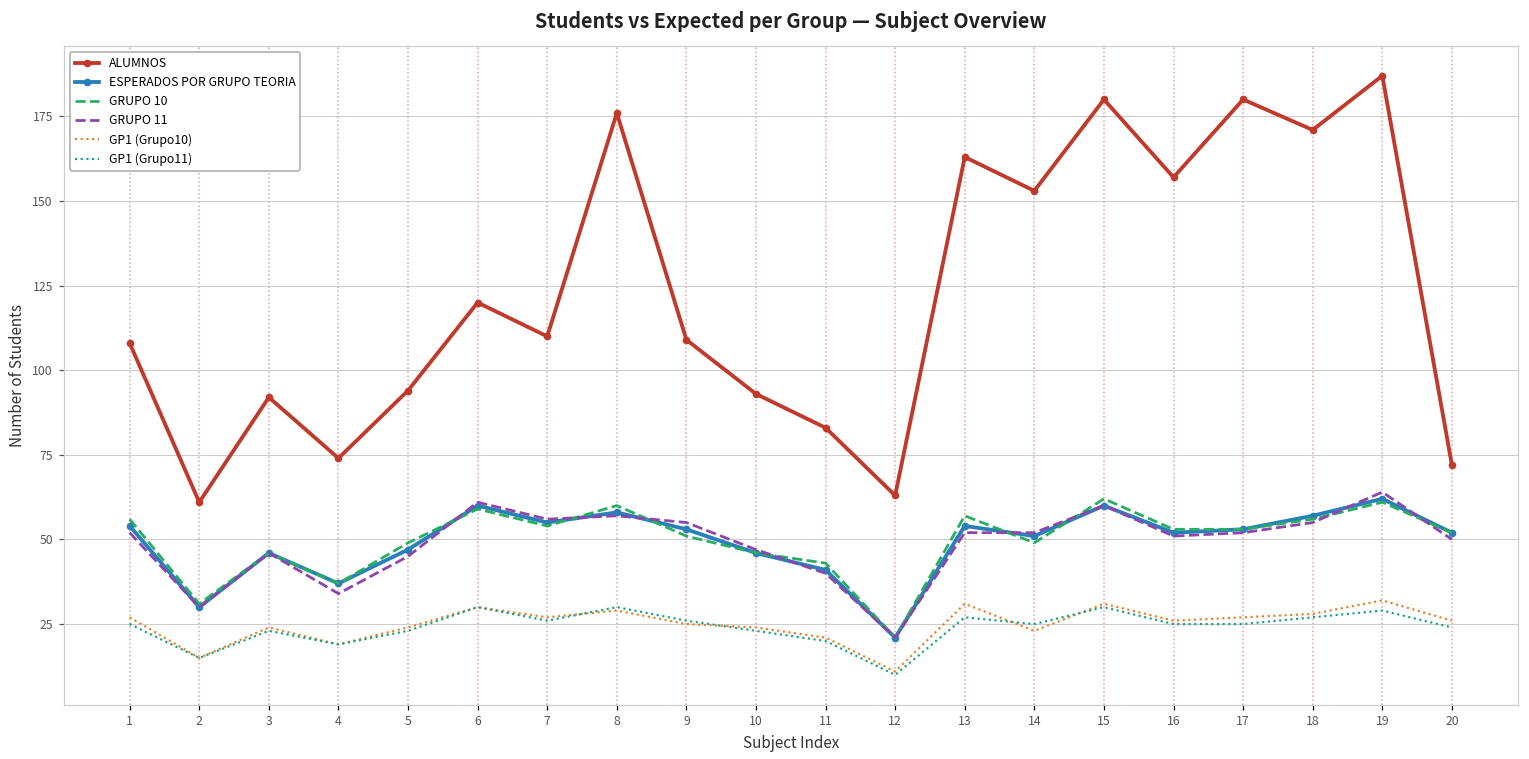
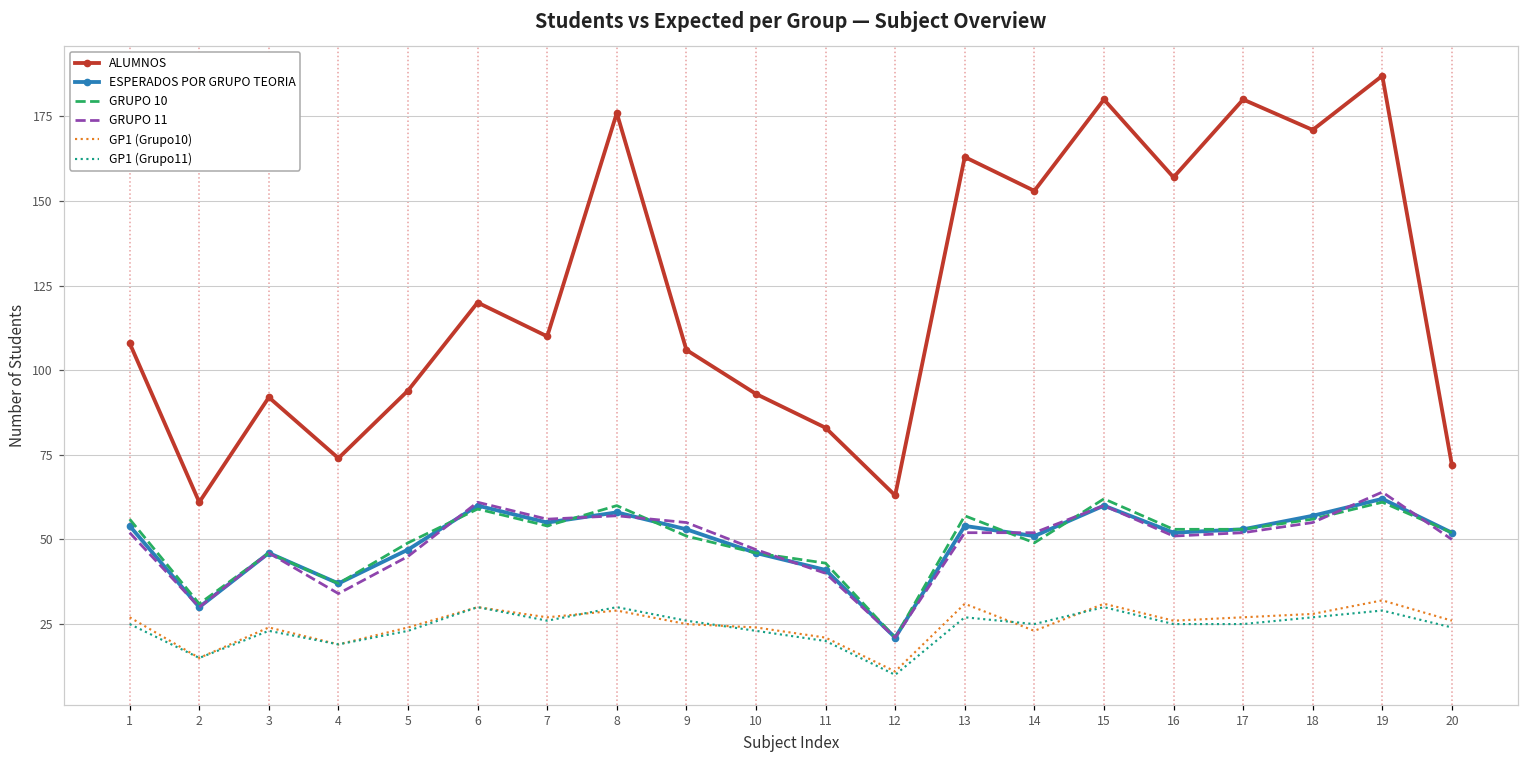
ALUMNOS, 9: 109 -> 106
